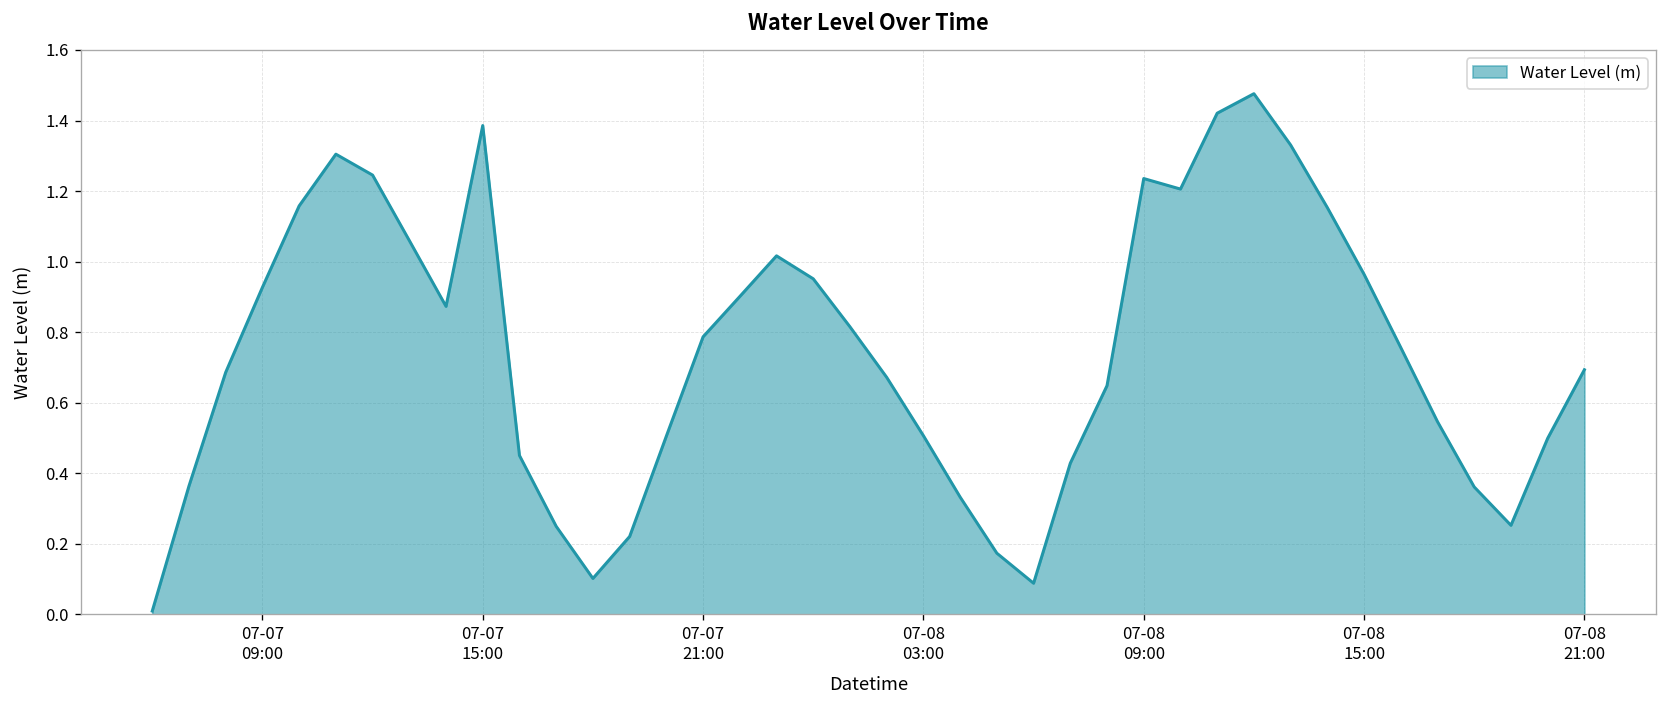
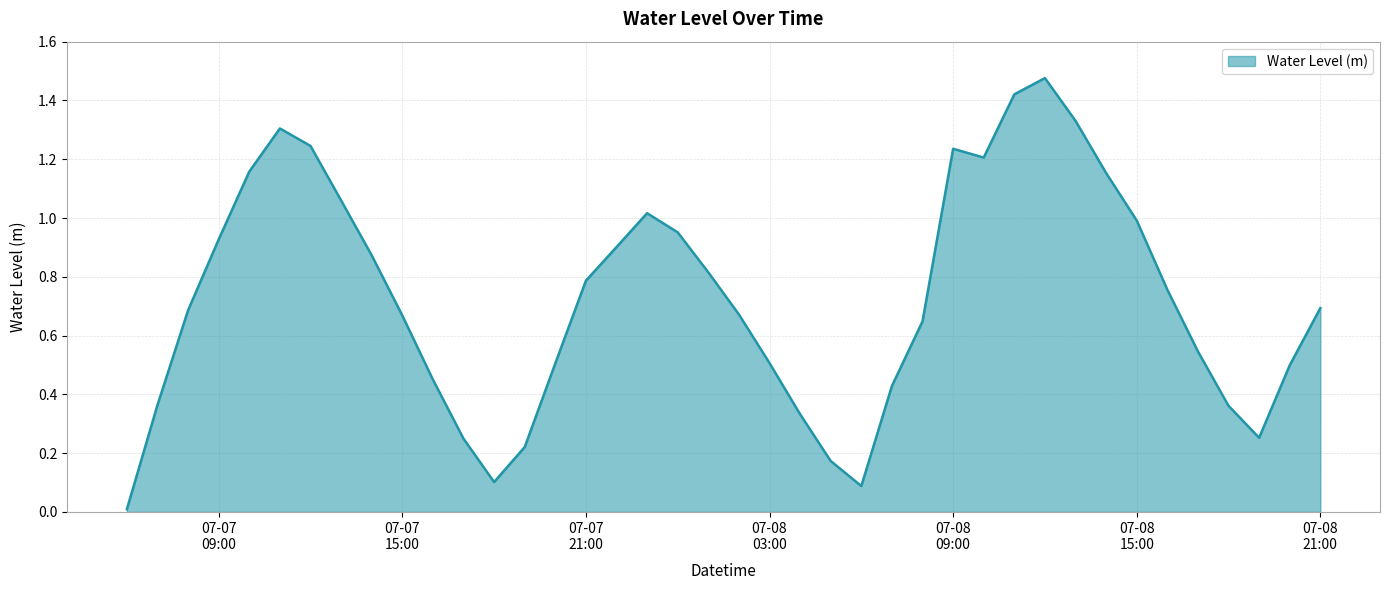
07-07 15:00: 1.39 -> 0.67
07-08 15:00: 0.96 -> 0.99
